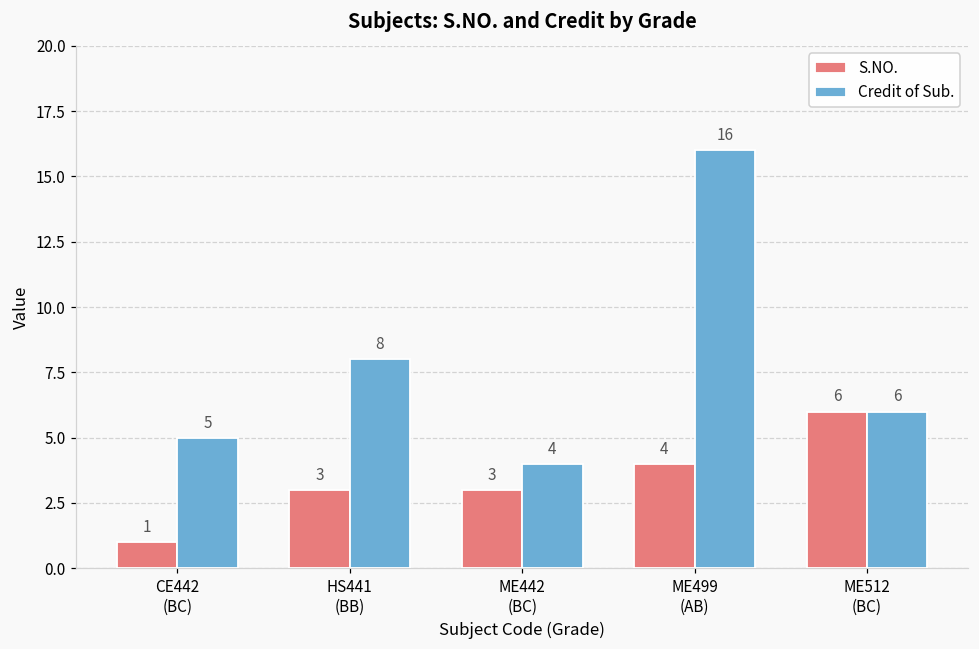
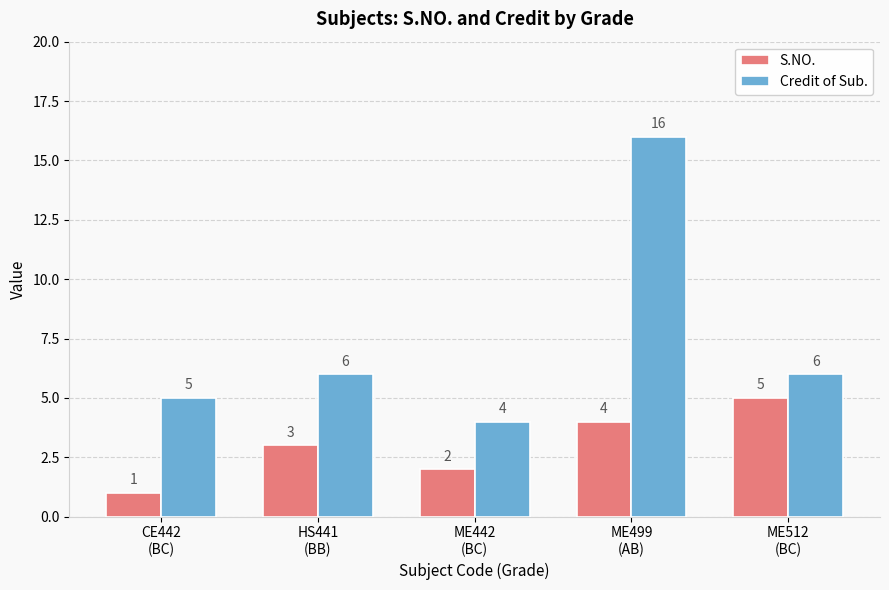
Credit of Sub., HS441 (BB): 8 -> 6
S.NO., ME442 (BC): 3 -> 2
S.NO., ME512 (BC): 6 -> 5
